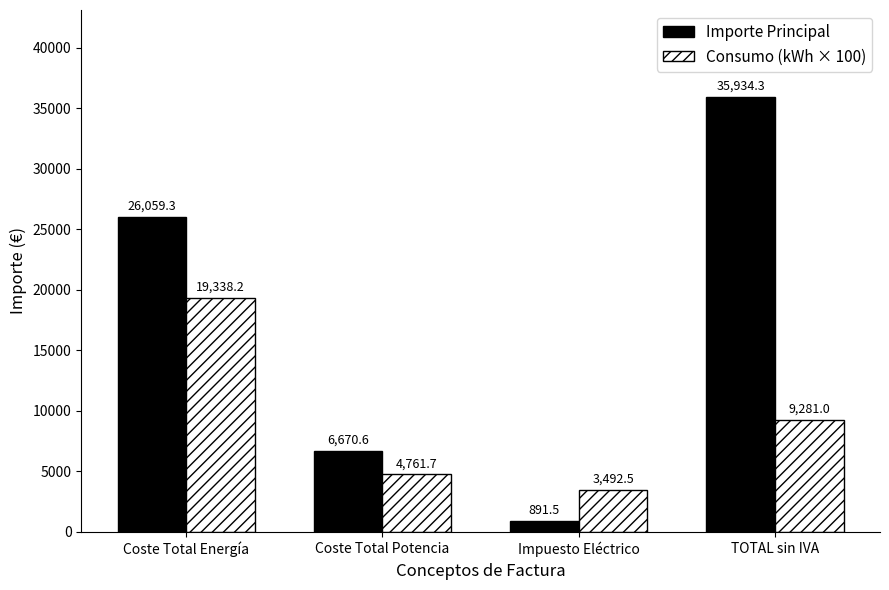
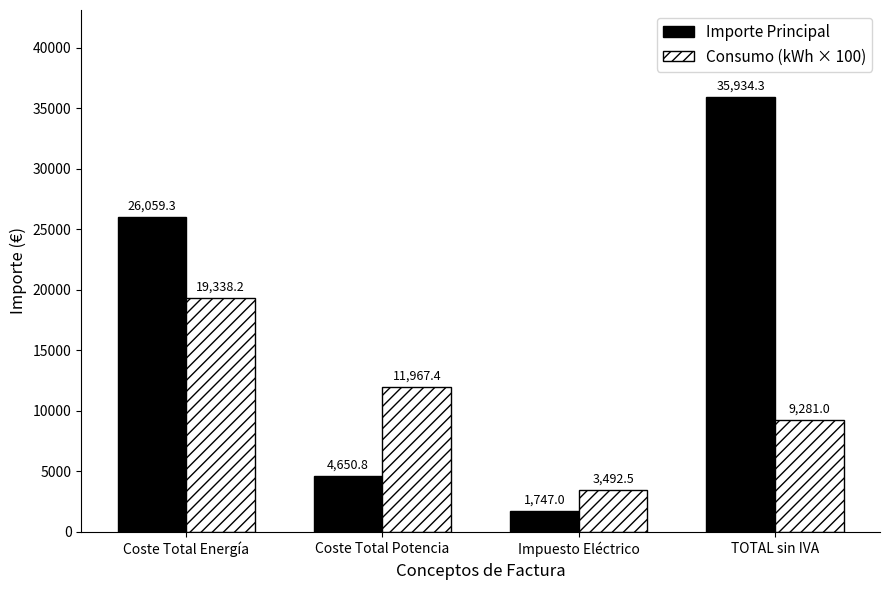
Importe Principal, Coste Total Potencia: 6,670.6 -> 4,650.8
Consumo (kWh × 100), Coste Total Potencia: 4,761.7 -> 11,967.4
Importe Principal, Impuesto Eléctrico: 891.5 -> 1,747.0
